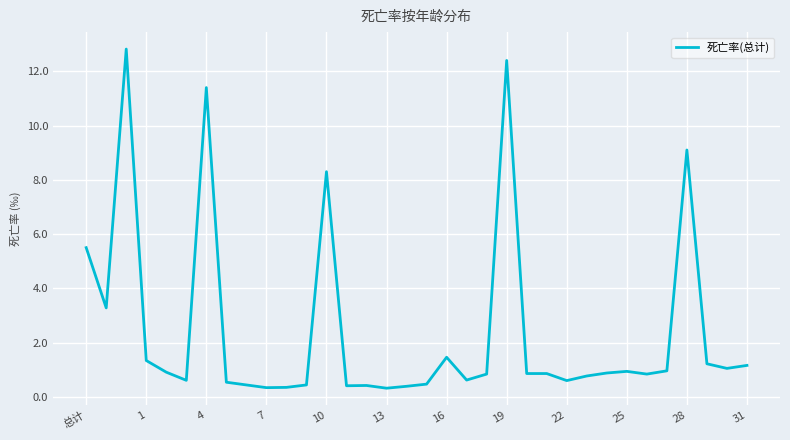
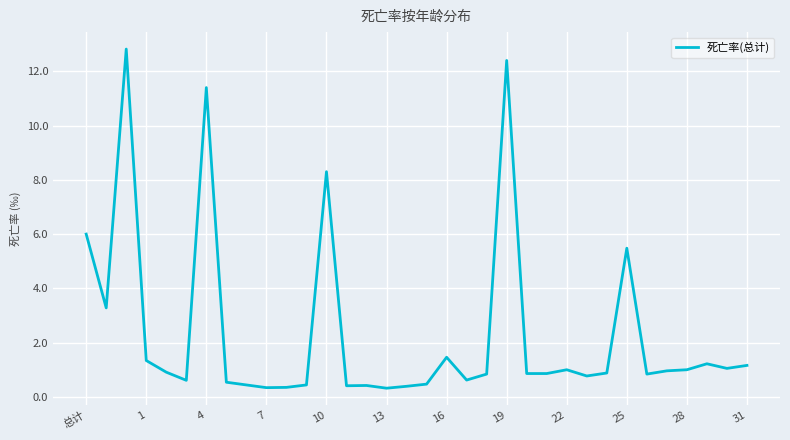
总计: 5.5 -> 6.0
22: 0.6 -> 1.0
25: 0.9 -> 5.5
28: 9.1 -> 1.0
